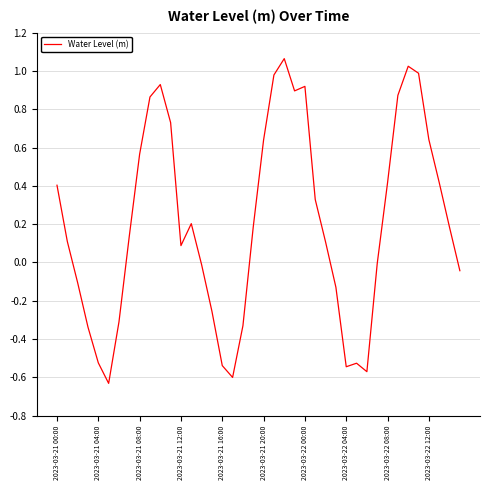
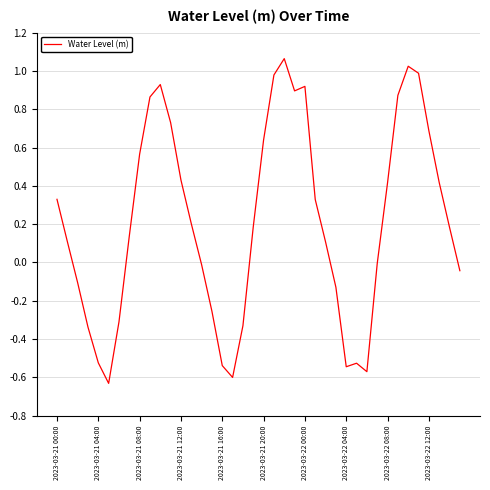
2023-03-21 00:00: 0.40 -> 0.33
2023-03-21 12:00: 0.09 -> 0.43
2023-03-22 12:00: 0.64 -> 0.69
